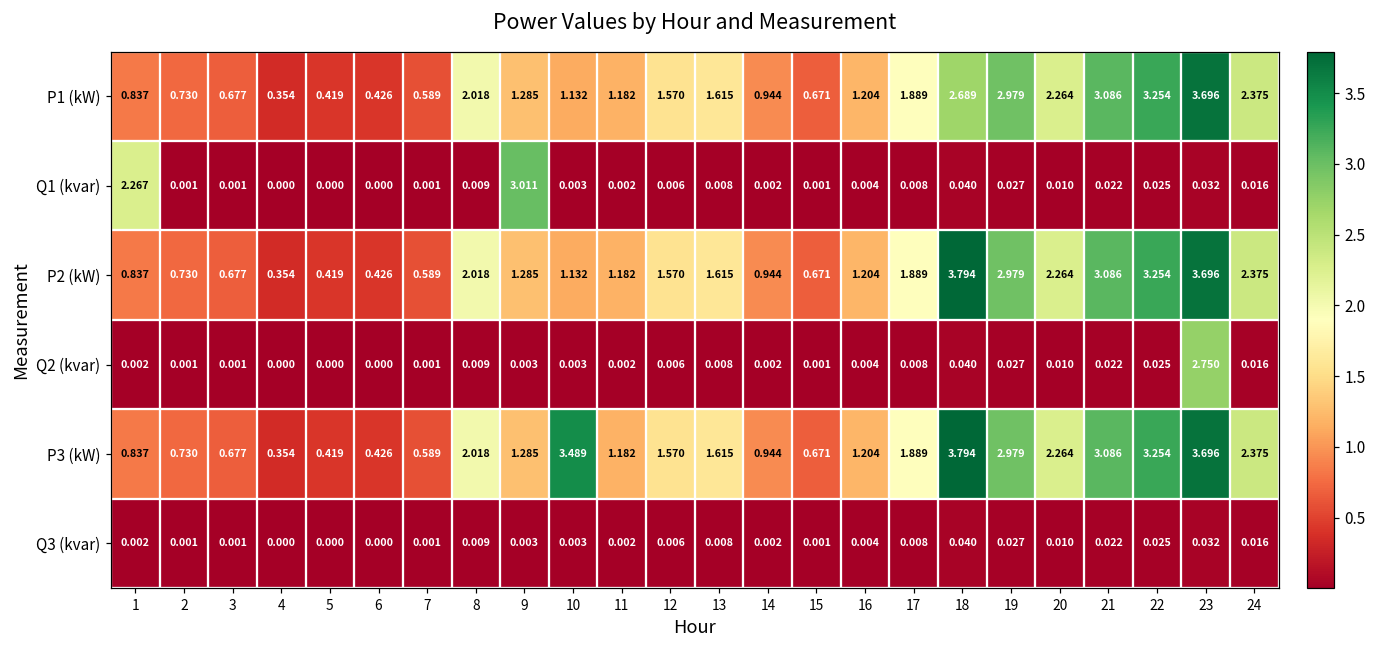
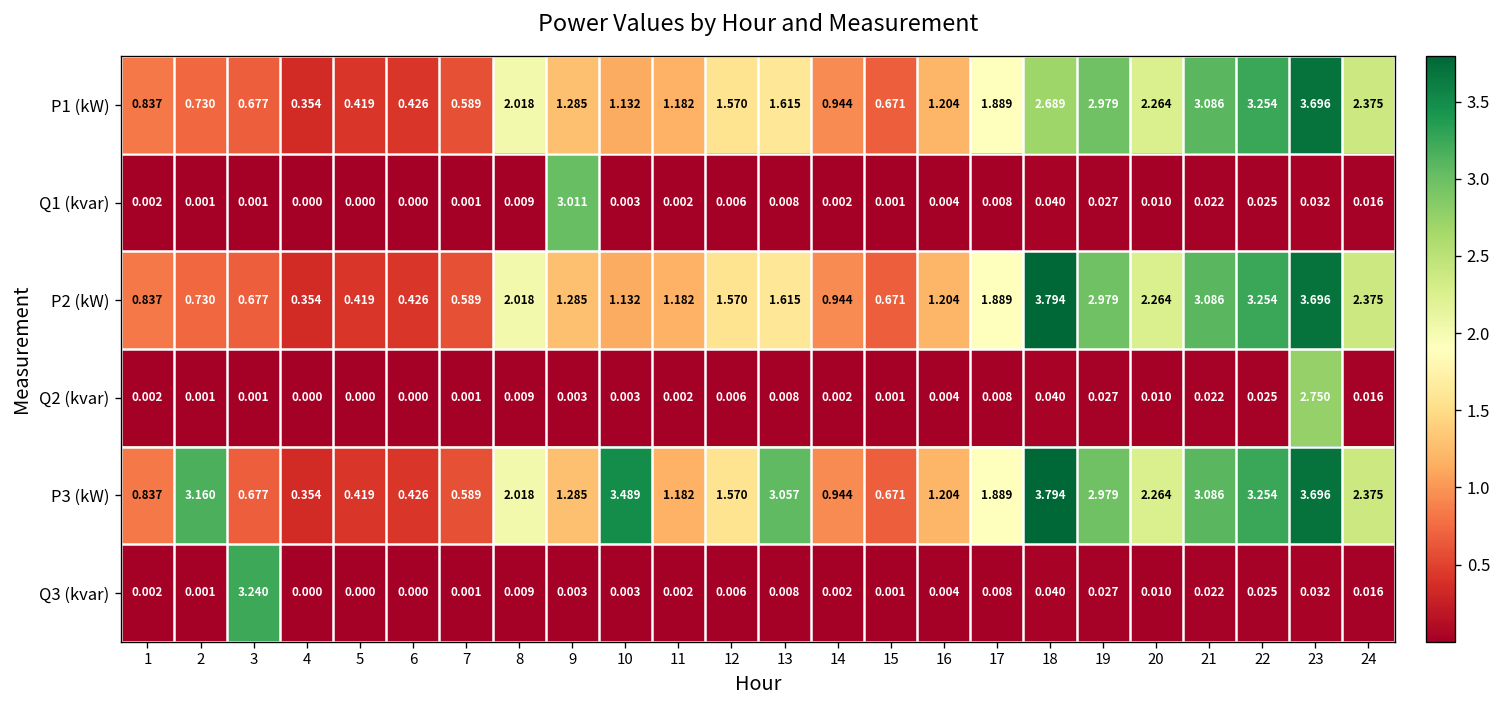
Q1 (kvar), 1: 2.267 -> 0.002
P3 (kW), 2: 0.730 -> 3.160
P3 (kW), 13: 1.615 -> 3.057
Q3 (kvar), 3: 0.001 -> 3.240
